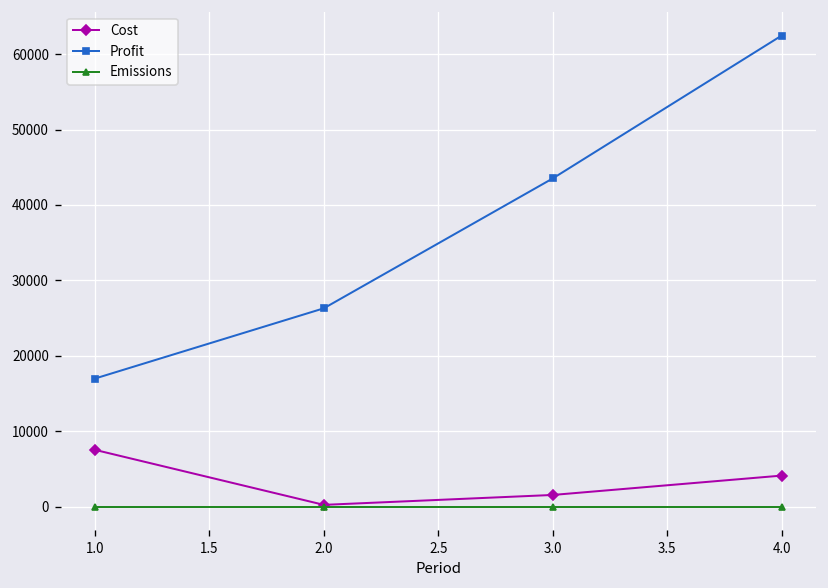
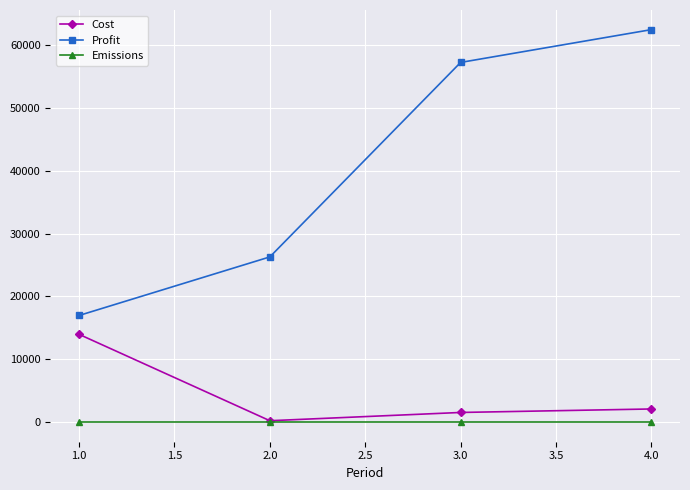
Cost, 1.0: 8000 -> 14000
Profit, 3.0: 44000 -> 57000
Cost, 4.0: 4000 -> 2000
